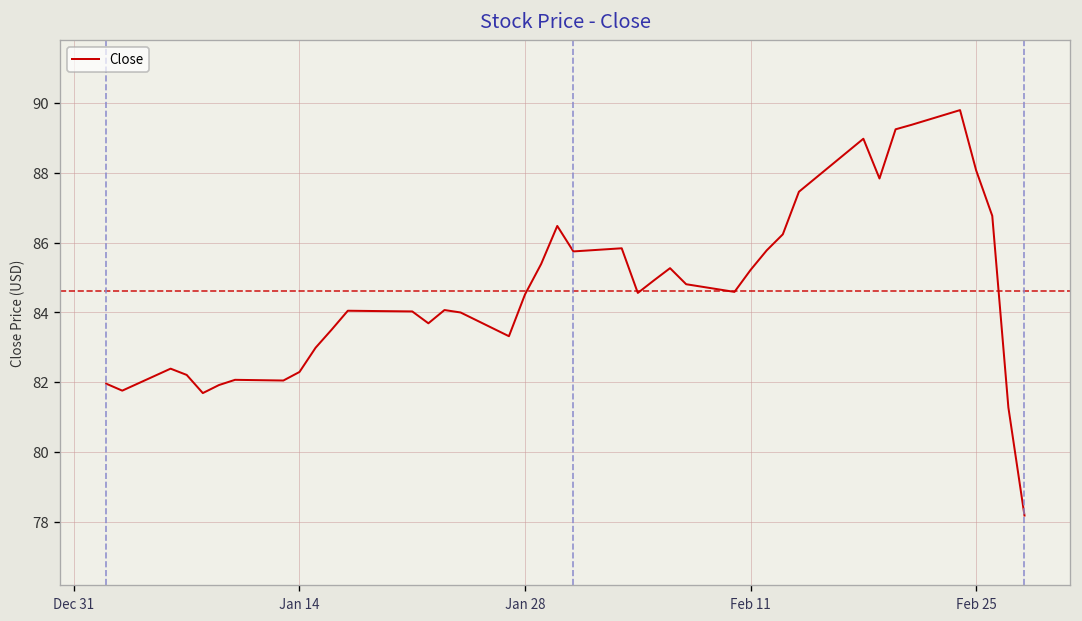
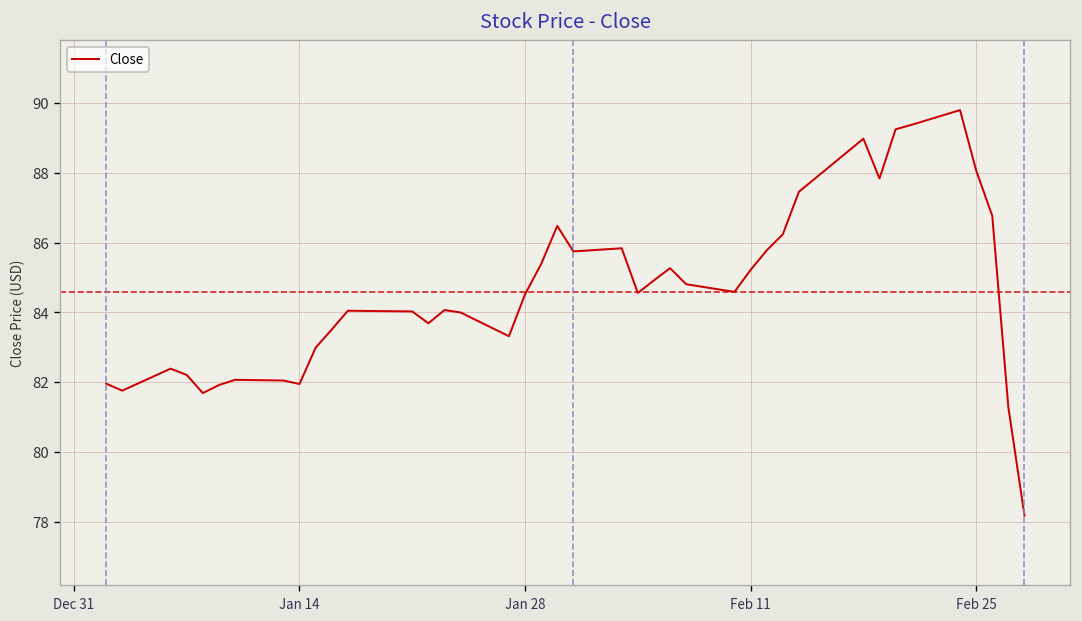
Jan 14: 82.3 -> 81.9
